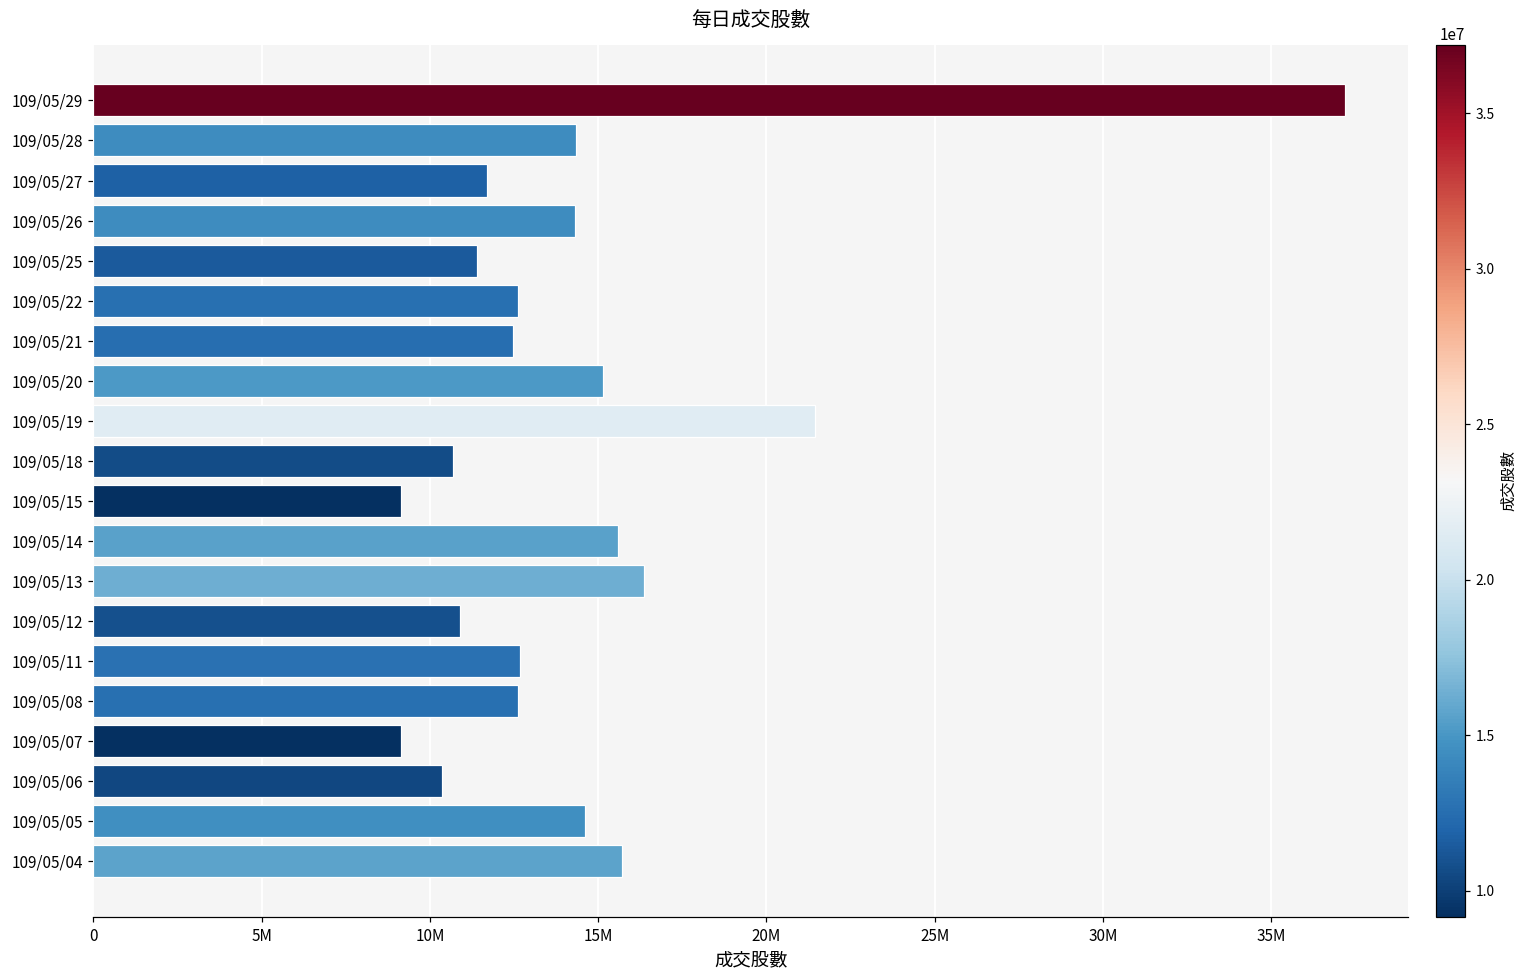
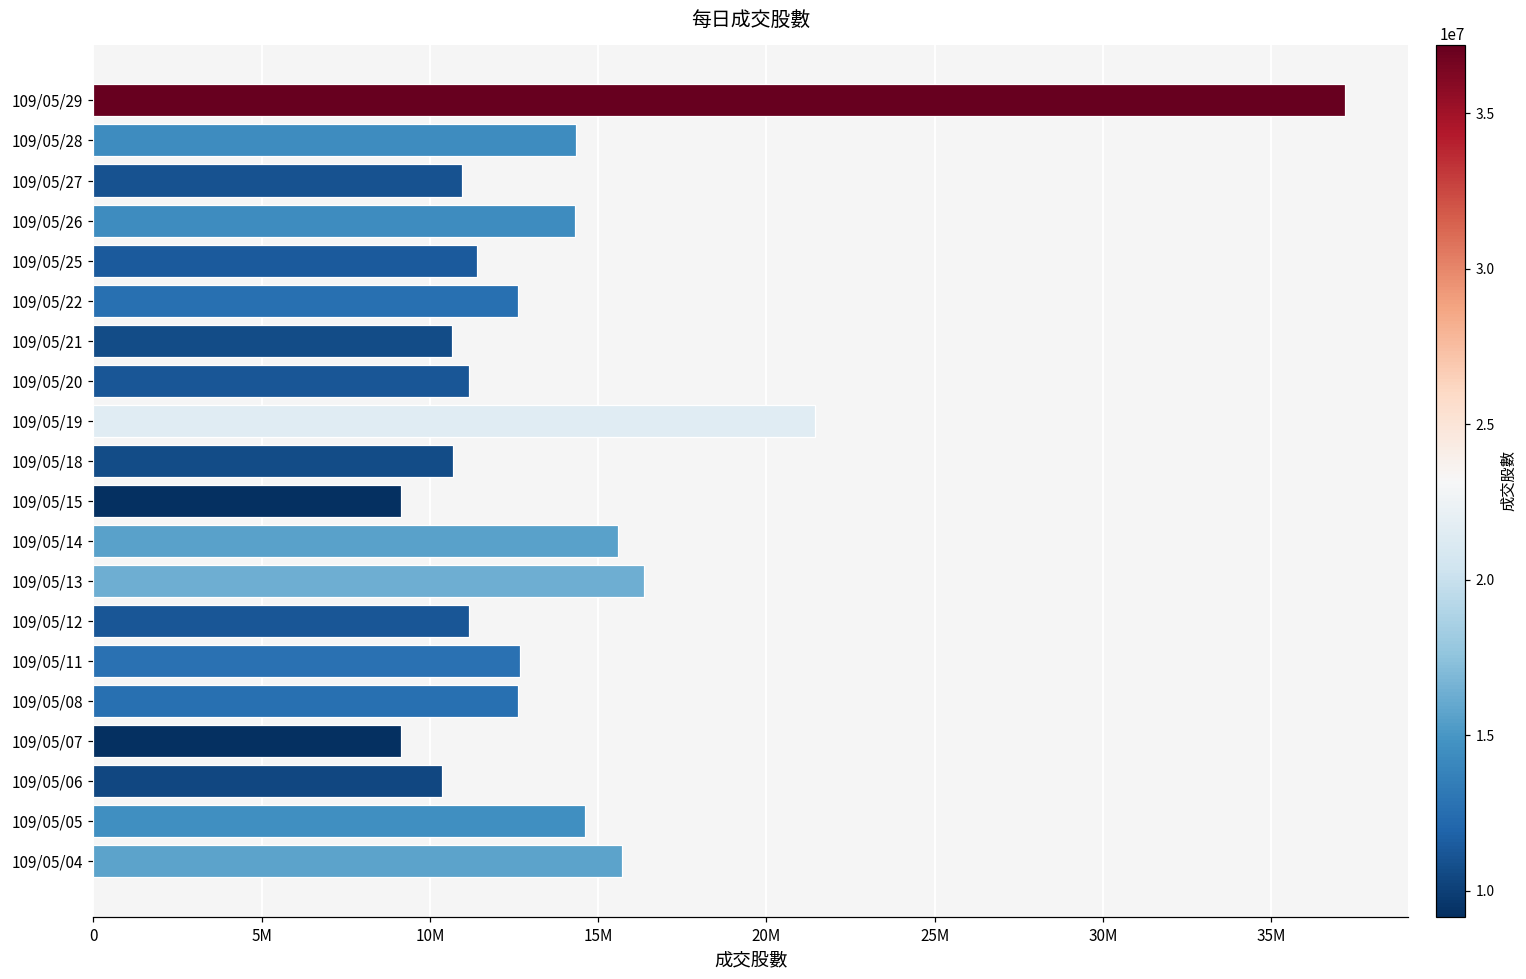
109/05/27: 11700000 -> 11000000
109/05/21: 12500000 -> 10600000
109/05/20: 15100000 -> 11200000
109/05/12: 10900000 -> 11200000
